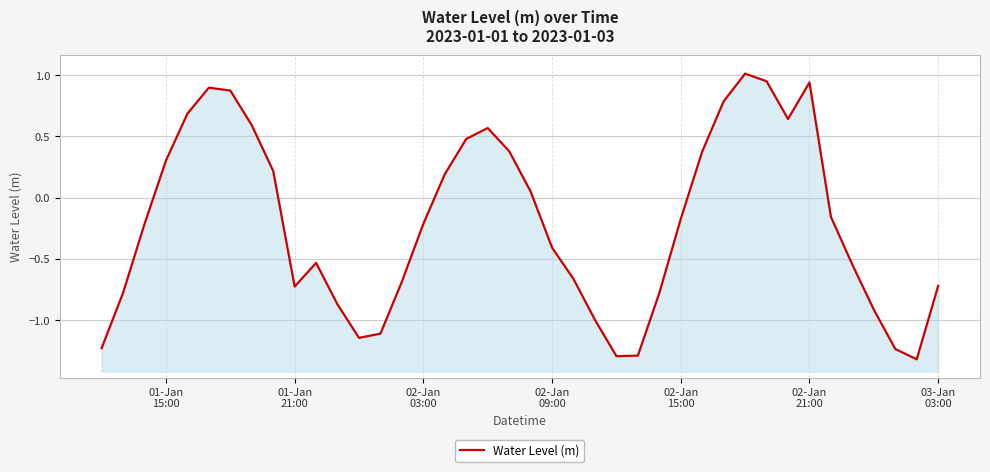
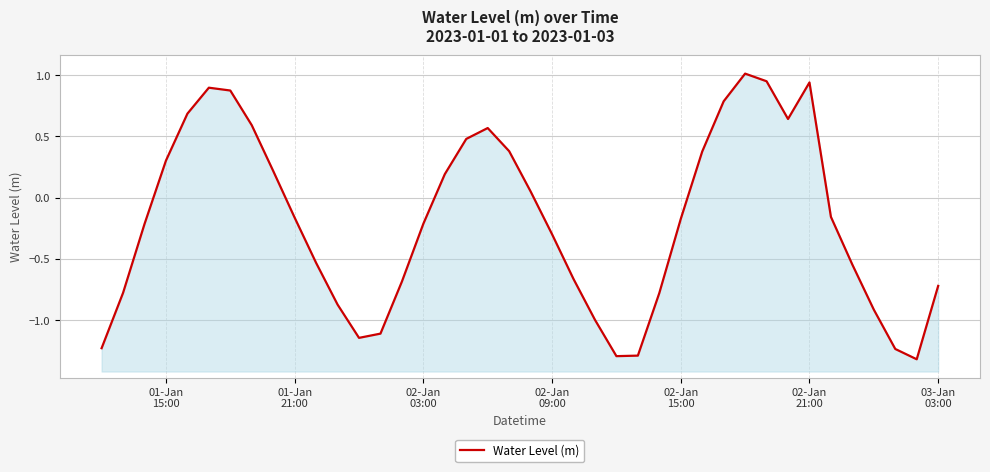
01-Jan 21:00: -0.73 -> -0.16
02-Jan 09:00: -0.41 -> -0.30
